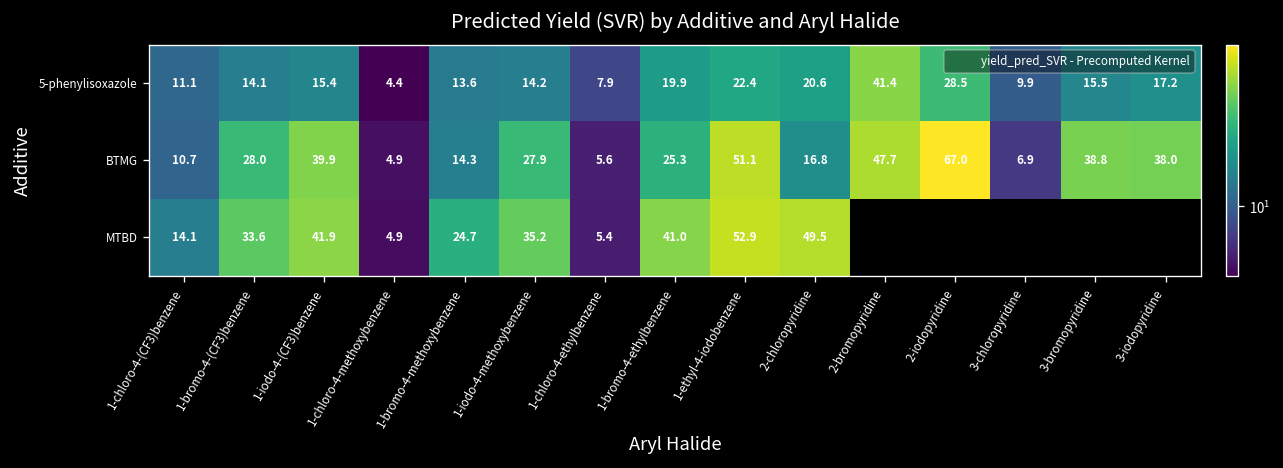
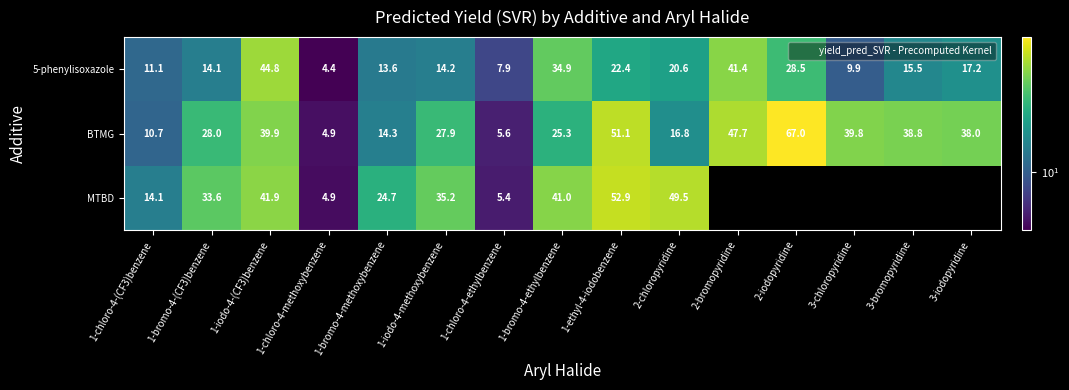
5-phenylisoxazole, 1-iodo-4-(CF3)benzene: 15.4 -> 44.8
5-phenylisoxazole, 1-bromo-4-ethylbenzene: 19.9 -> 34.9
BTMG, 3-chloropyridine: 6.9 -> 39.8
